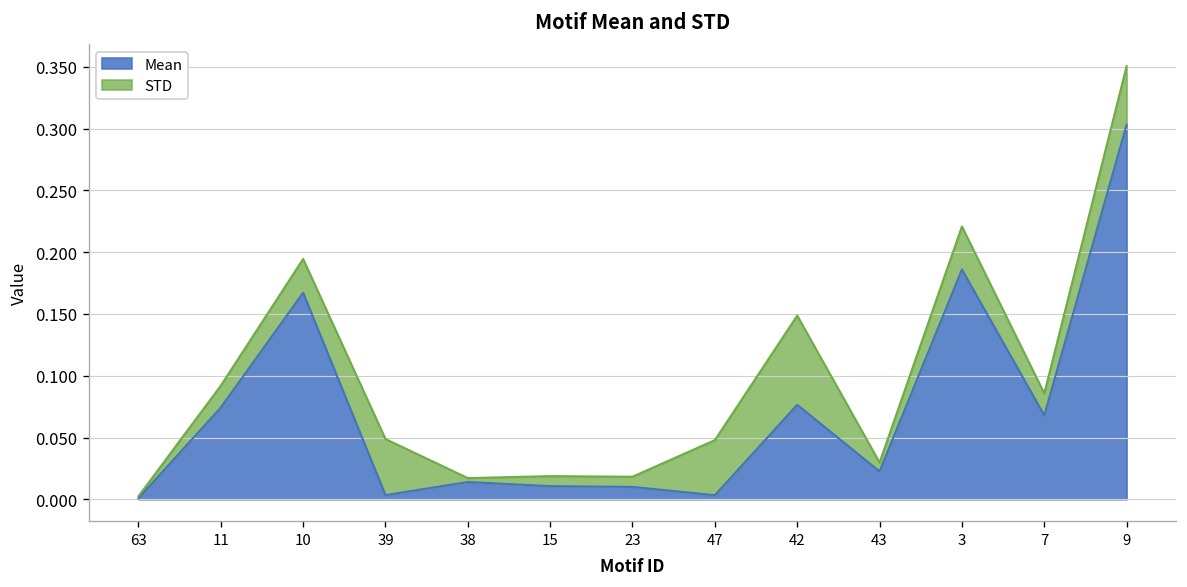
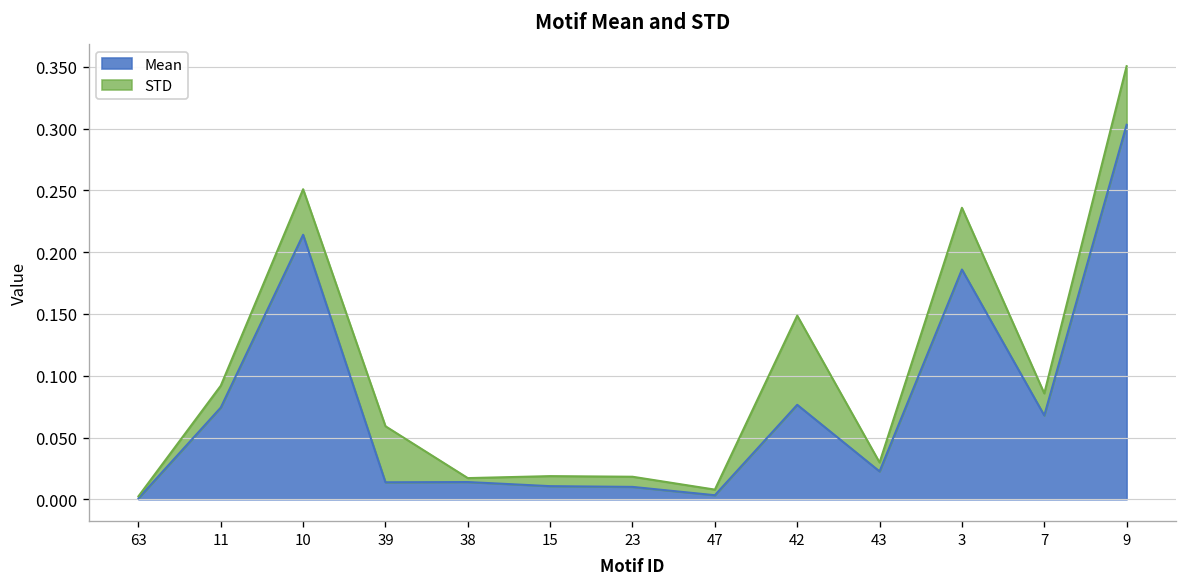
Mean, 10: 0.167 -> 0.214
STD, 10: 0.027 -> 0.037
Mean, 39: 0.003 -> 0.014
STD, 47: 0.045 -> 0.005
STD, 3: 0.035 -> 0.050
